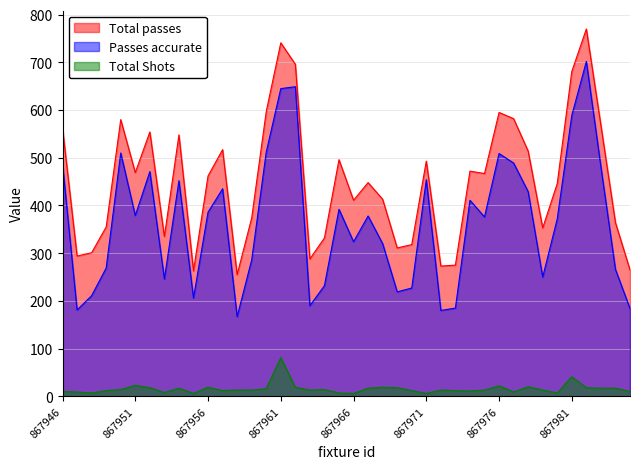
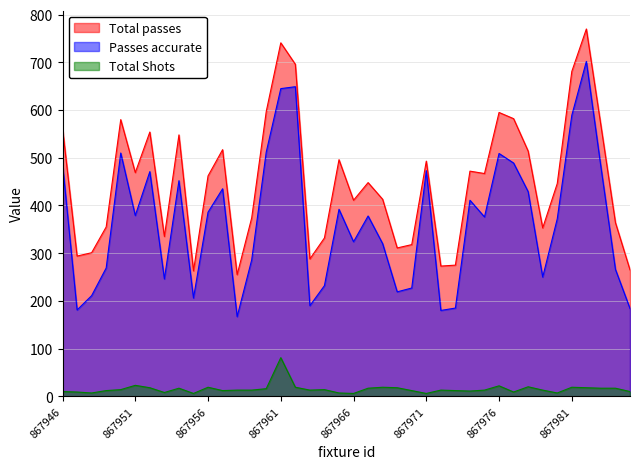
Passes accurate, 867971: 450 -> 470
Total Shots, 867981: 40 -> 20
